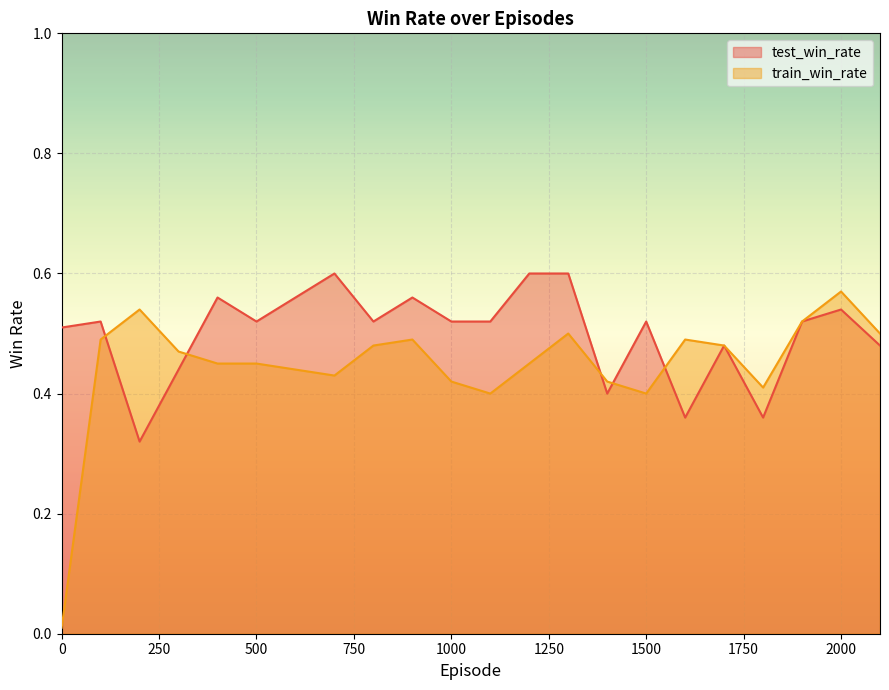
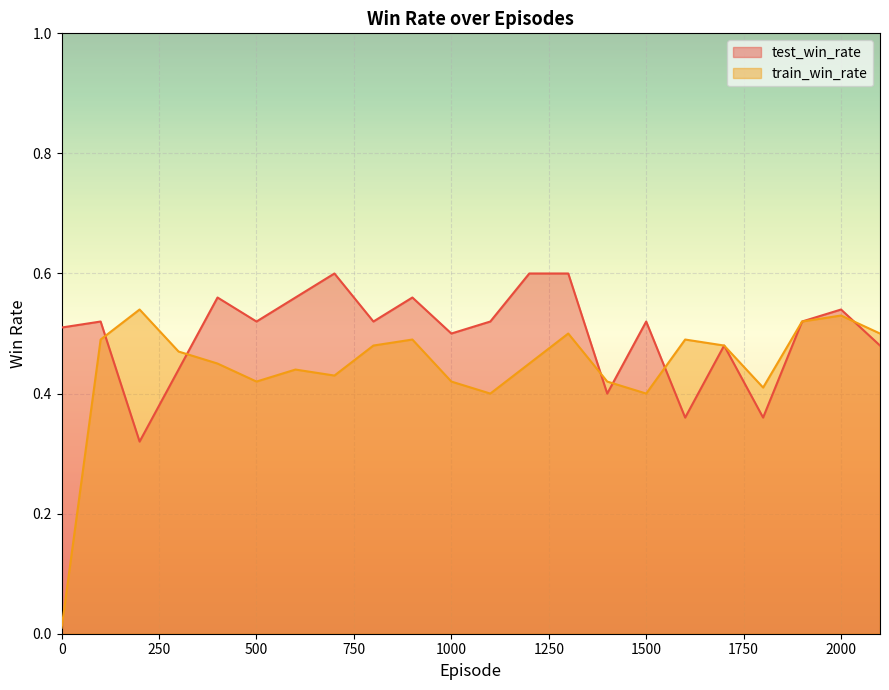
train_win_rate, 500: 0.45 -> 0.42
test_win_rate, 1000: 0.52 -> 0.50
train_win_rate, 2000: 0.57 -> 0.53
